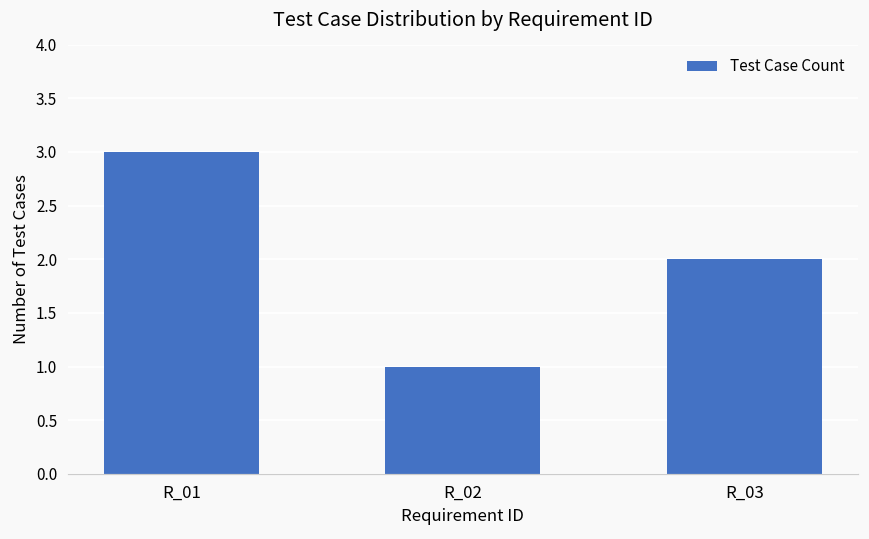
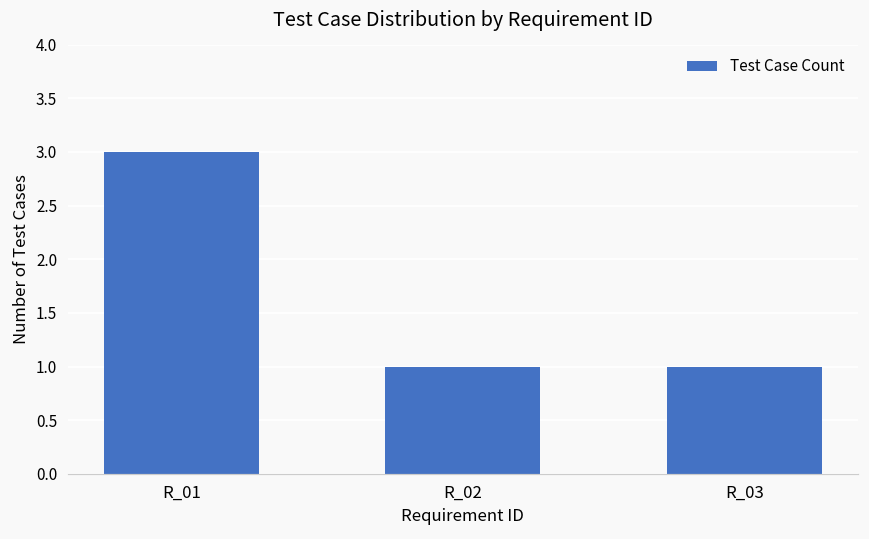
R_03: 2 -> 1
